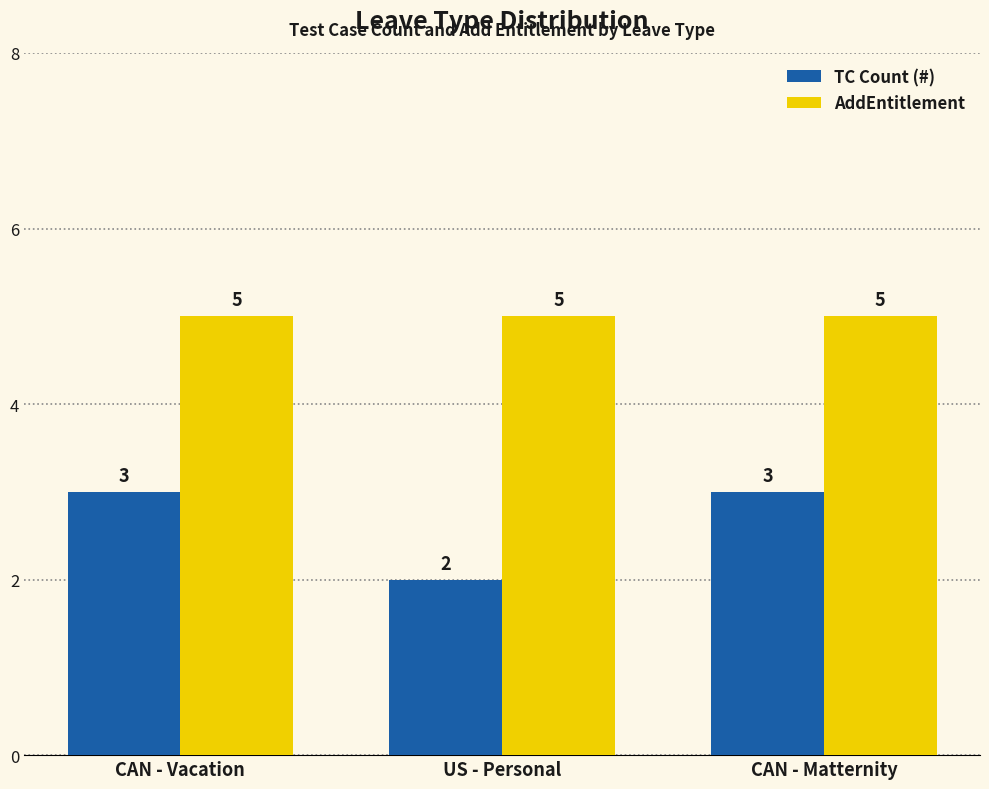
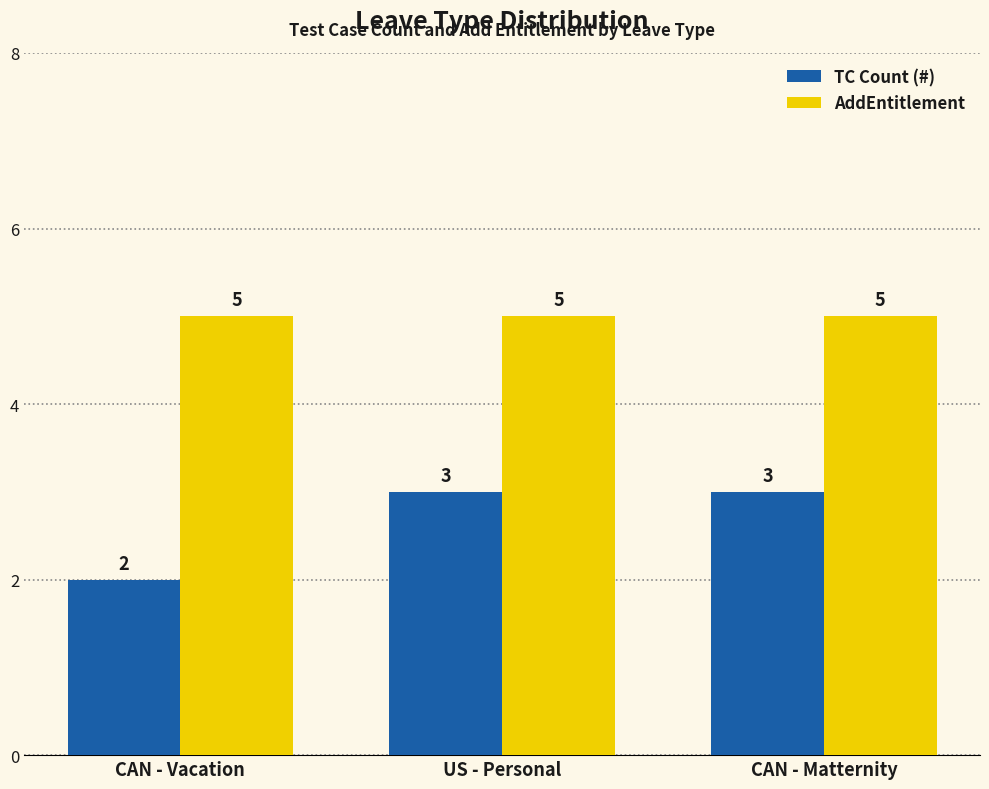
TC Count (#), CAN - Vacation: 3 -> 2
TC Count (#), US - Personal: 2 -> 3
